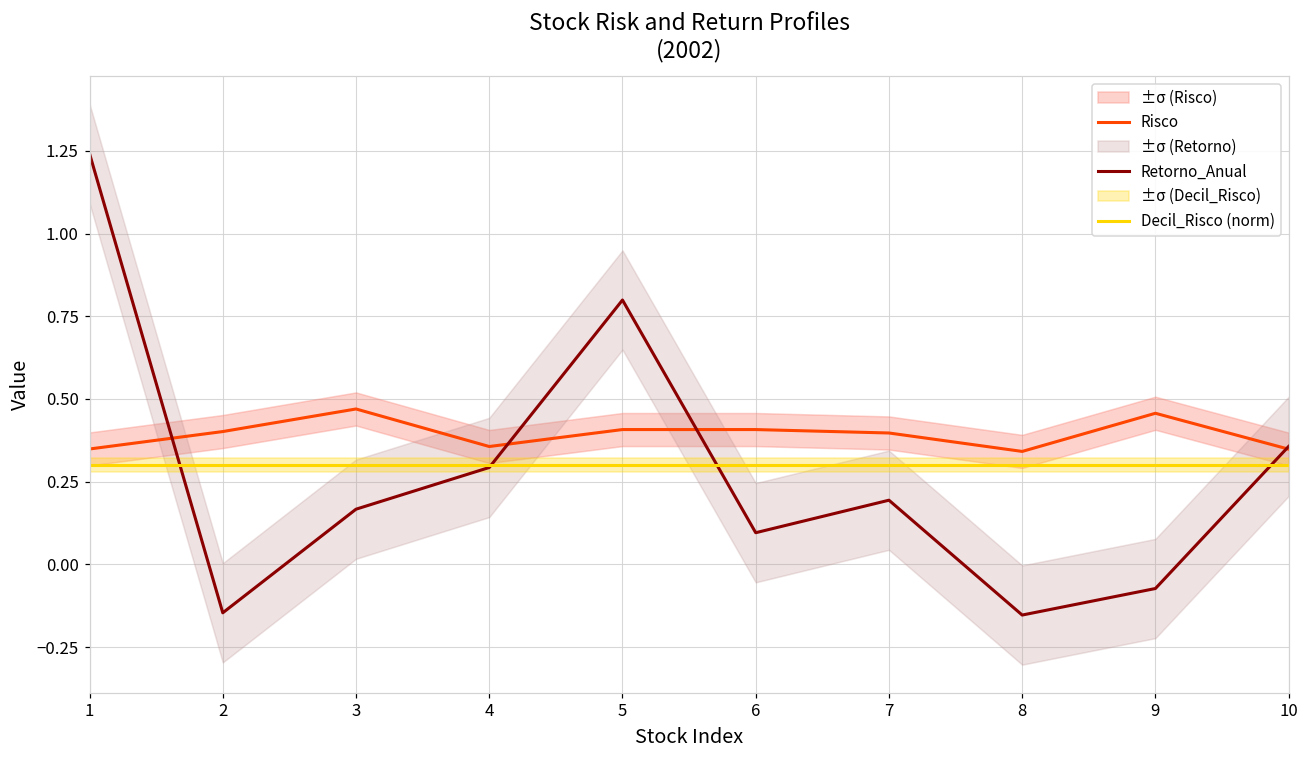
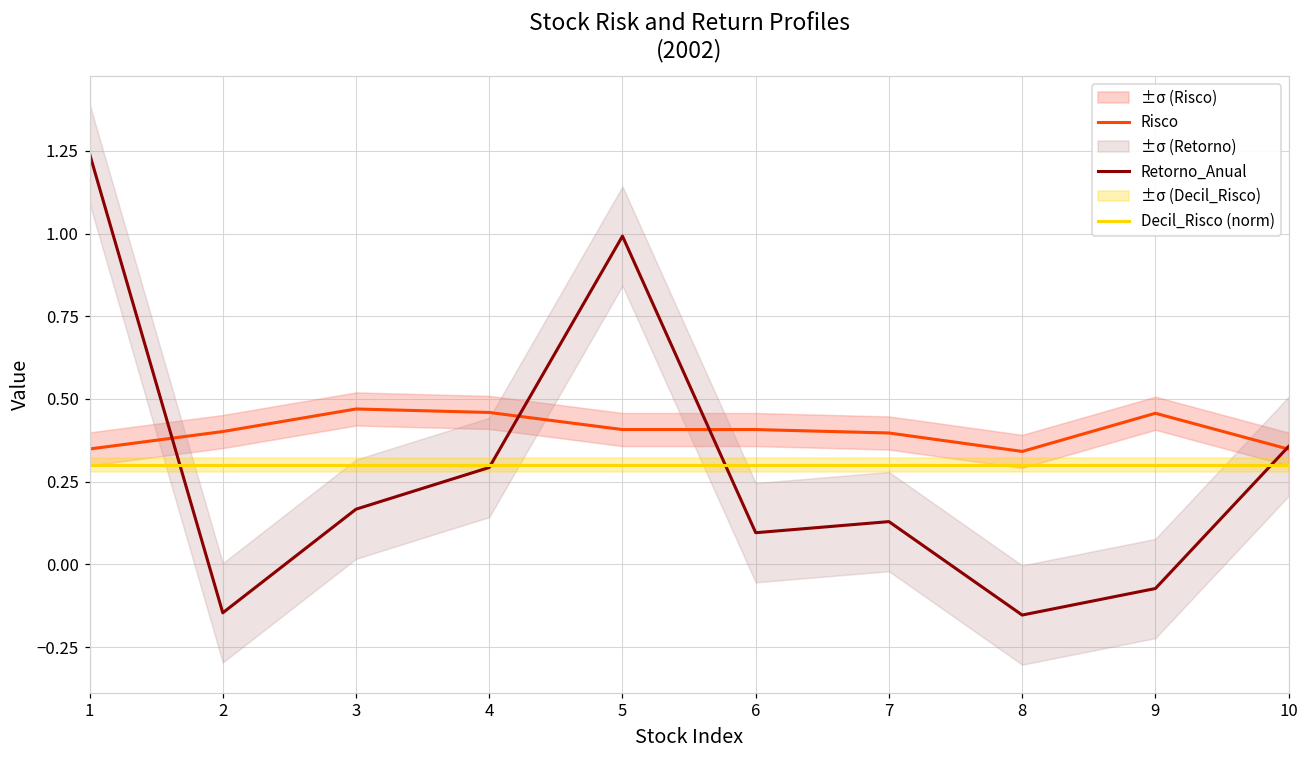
Risco, 4: 0.36 -> 0.46
Retorno_Anual, 5: 0.80 -> 0.99
Retorno_Anual, 7: 0.19 -> 0.13
